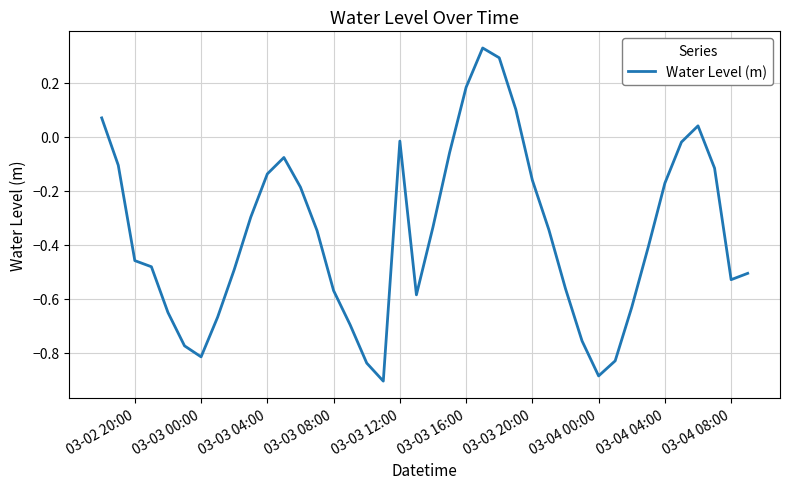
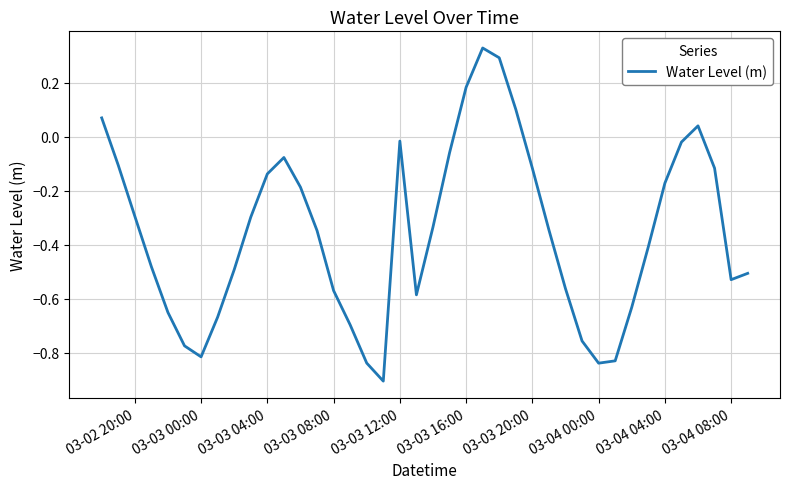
03-02 20:00: -0.46 -> -0.29
03-03 20:00: -0.16 -> -0.12
03-04 00:00: -0.89 -> -0.84
